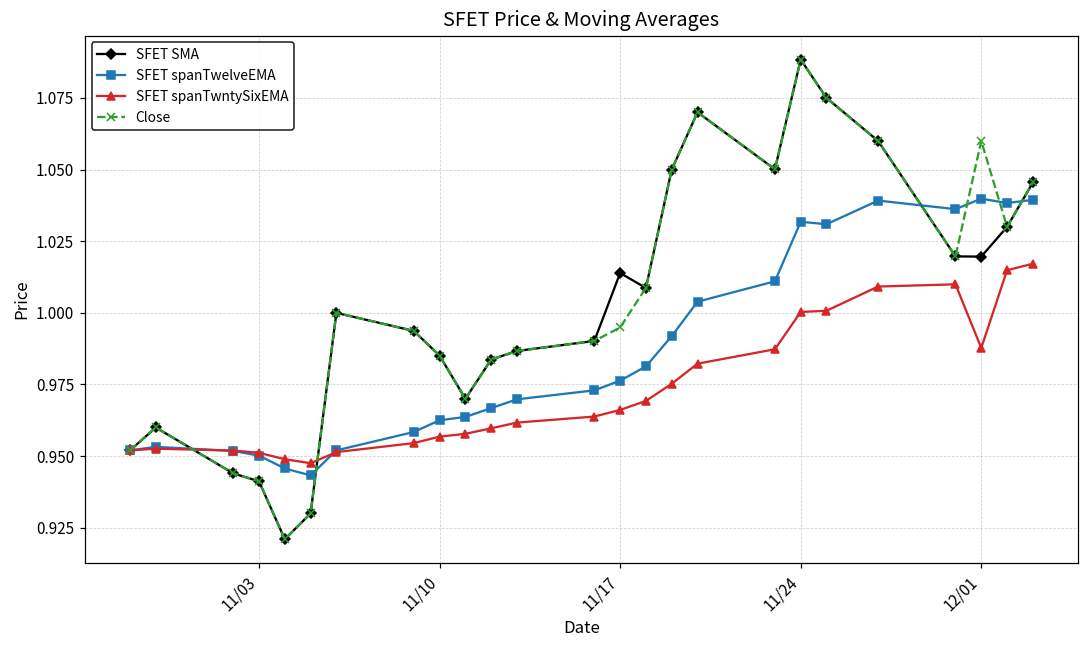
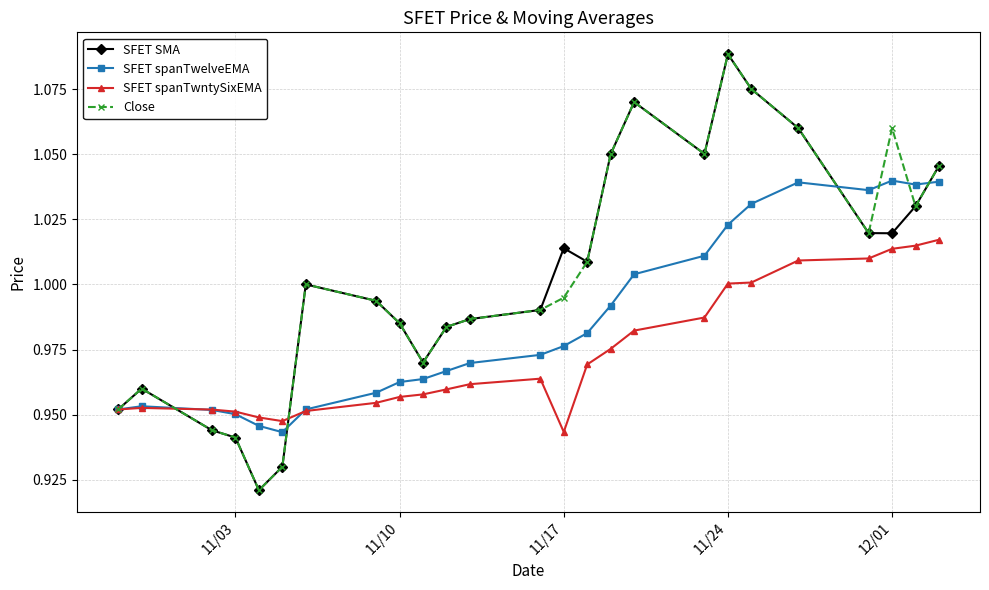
SFET spanTwntySixEMA, 11/17: 0.966 -> 0.943
SFET spanTwelveEMA, 11/24: 1.032 -> 1.023
SFET spanTwntySixEMA, 12/01: 0.988 -> 1.014
